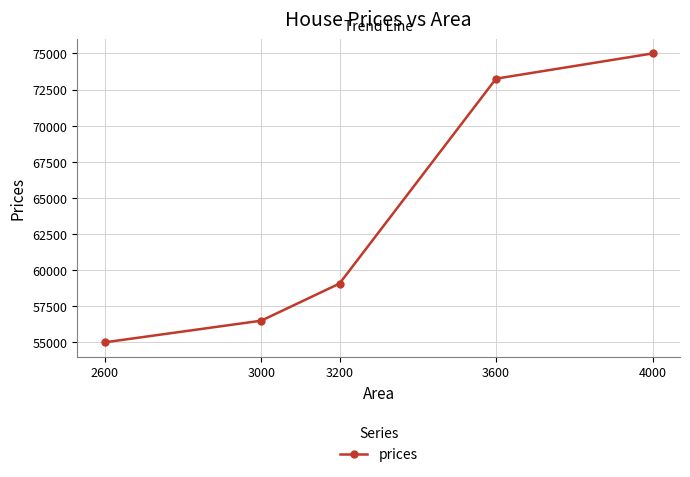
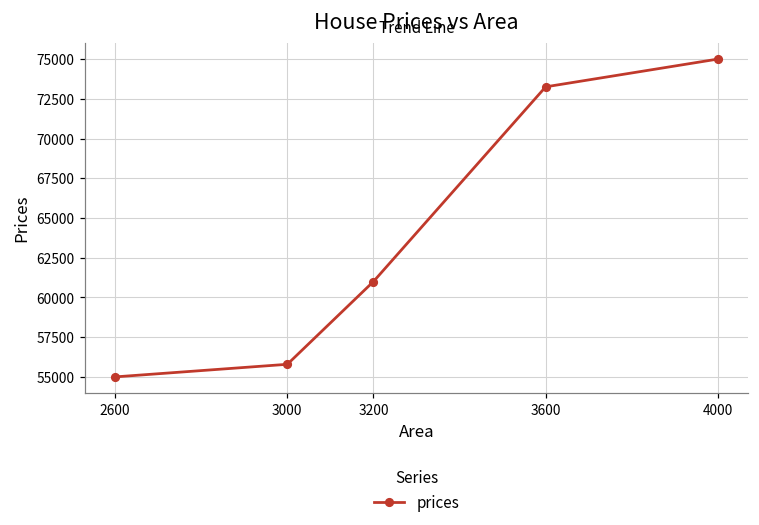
3000: 56500 -> 55800
3200: 59100 -> 61000
